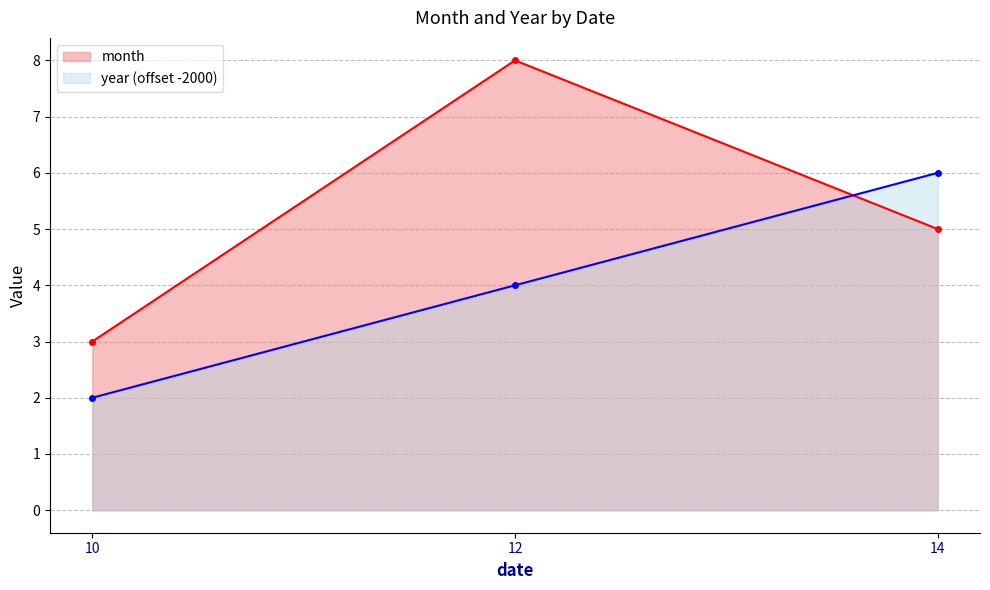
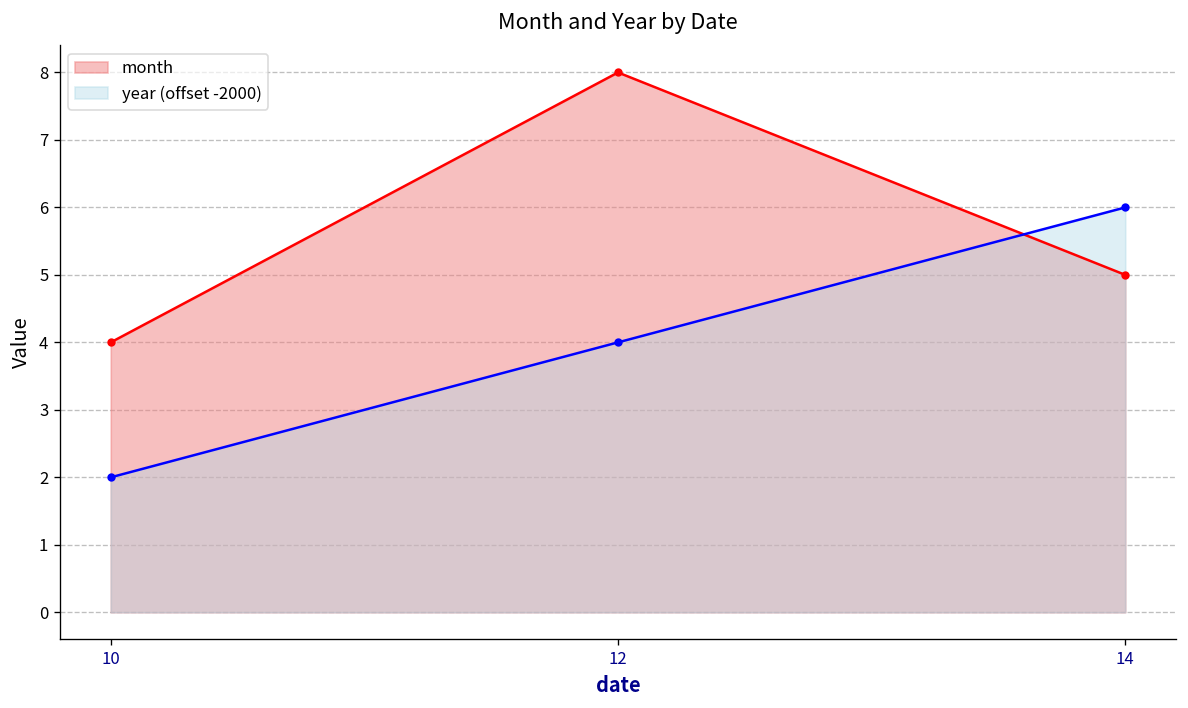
month, 10: 3 -> 4
